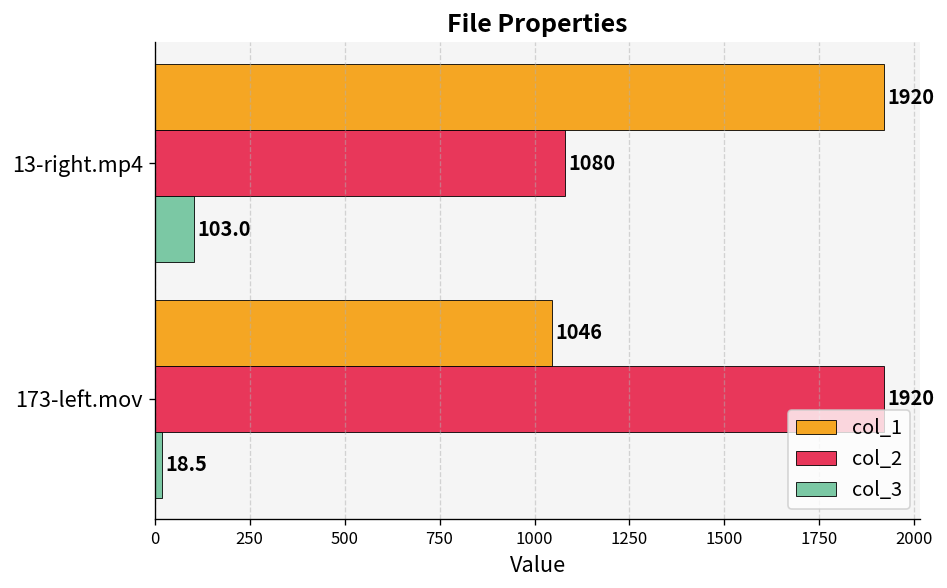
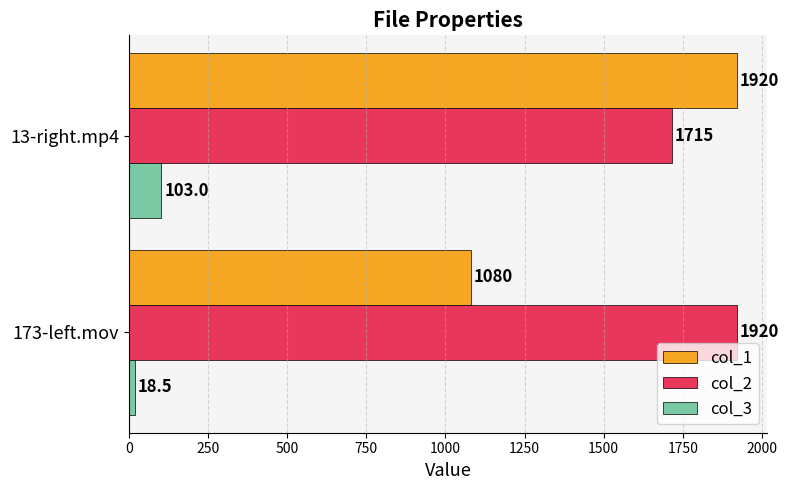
col_2, 13-right.mp4: 1080 -> 1715
col_1, 173-left.mov: 1046 -> 1080
